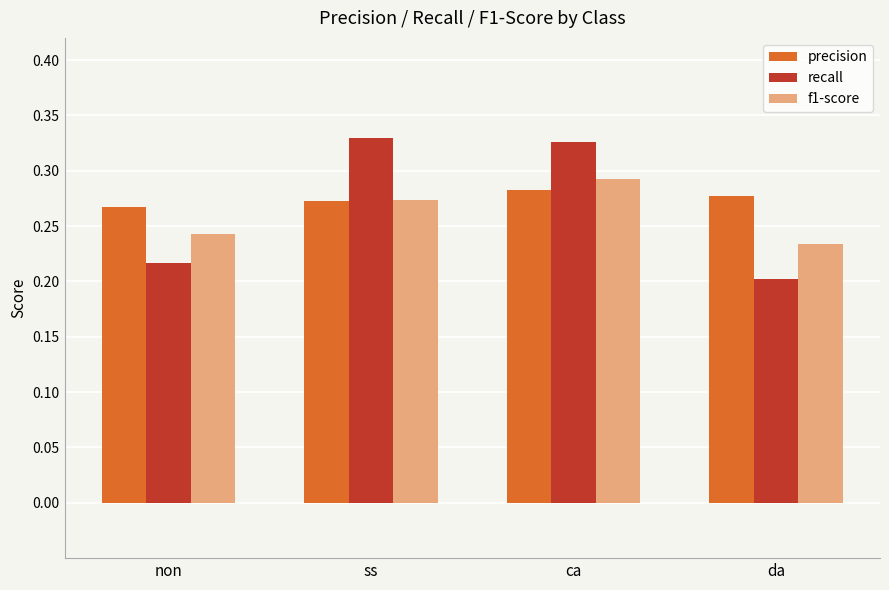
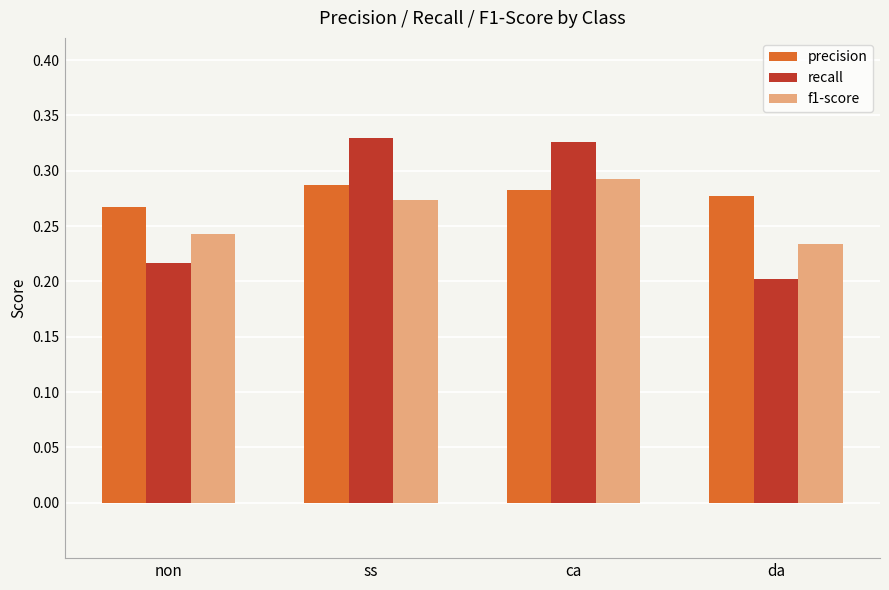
precision, ss: 0.273 -> 0.287
